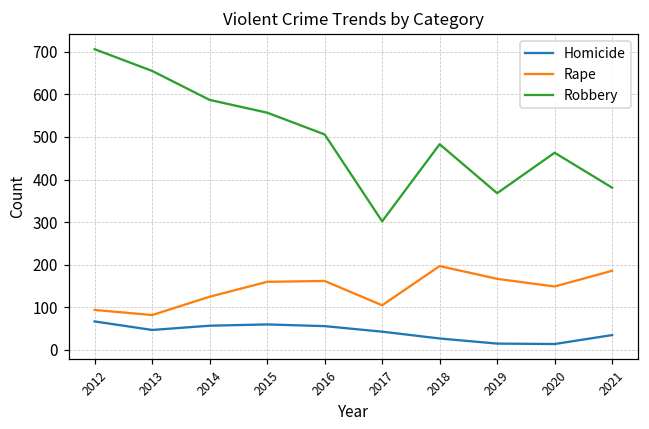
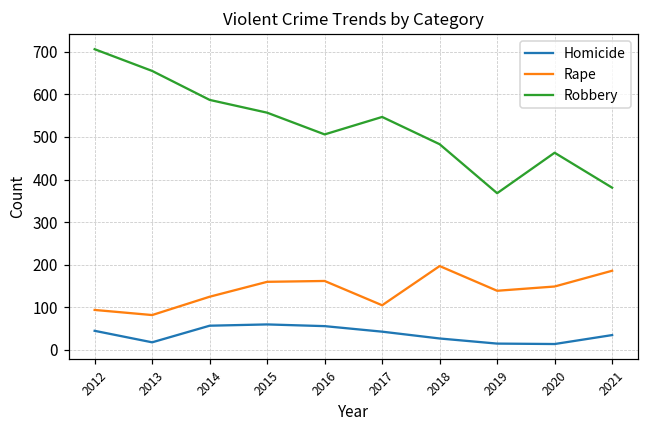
Homicide, 2012: 70 -> 50
Homicide, 2013: 50 -> 20
Robbery, 2017: 300 -> 550
Rape, 2019: 170 -> 140
